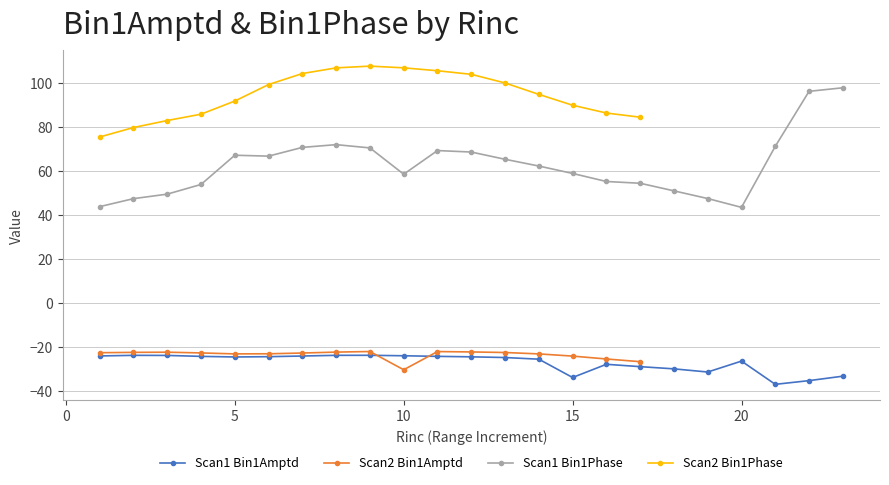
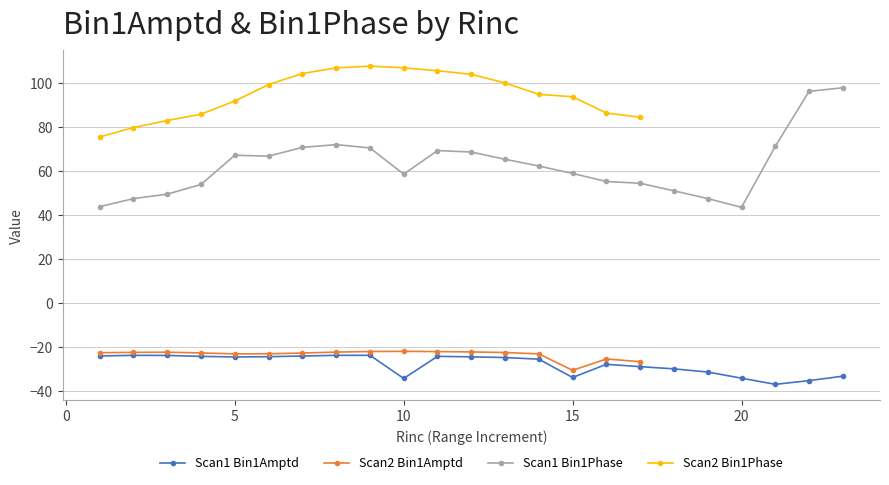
Scan1 Bin1Amptd, 10: -24 -> -34
Scan2 Bin1Amptd, 10: -30 -> -22
Scan2 Bin1Amptd, 15: -24 -> -31
Scan2 Bin1Phase, 15: 90 -> 94
Scan1 Bin1Amptd, 20: -26 -> -34
